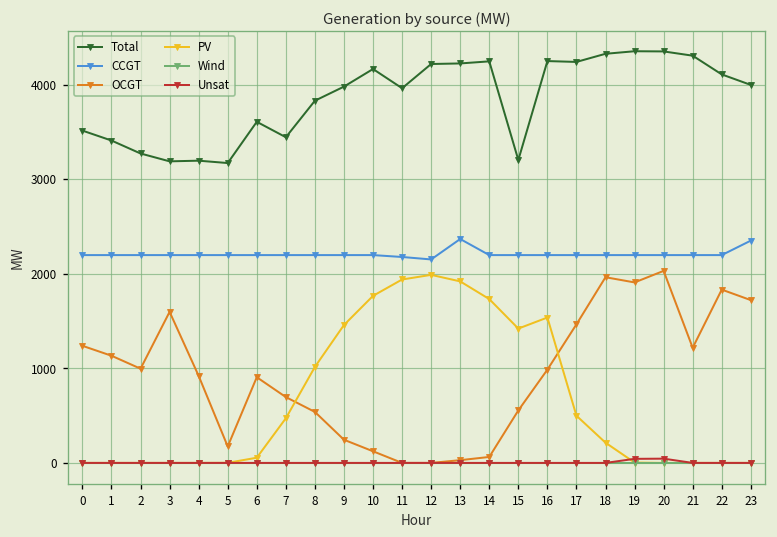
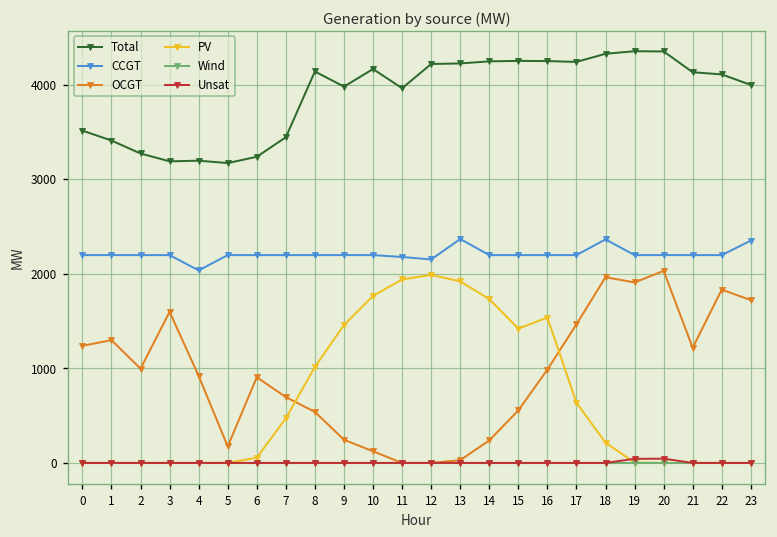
OCGT, 1: 1100 -> 1300
CCGT, 4: 2200 -> 2000
Total, 6: 3600 -> 3200
Total, 8: 3800 -> 4100
OCGT, 14: 100 -> 200
Total, 15: 3200 -> 4300
PV, 17: 500 -> 600
CCGT, 18: 2200 -> 2400
Total, 21: 4300 -> 4100
